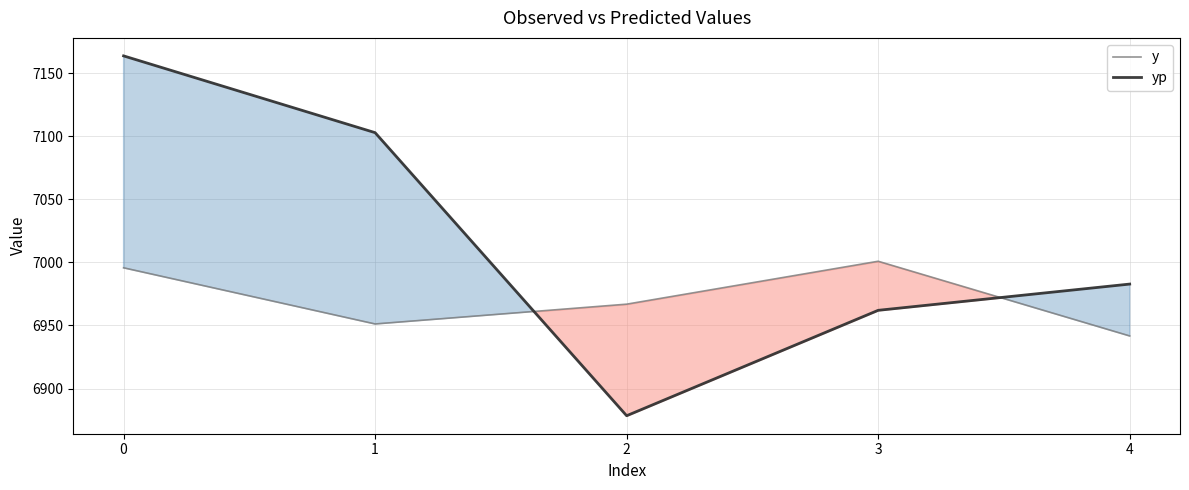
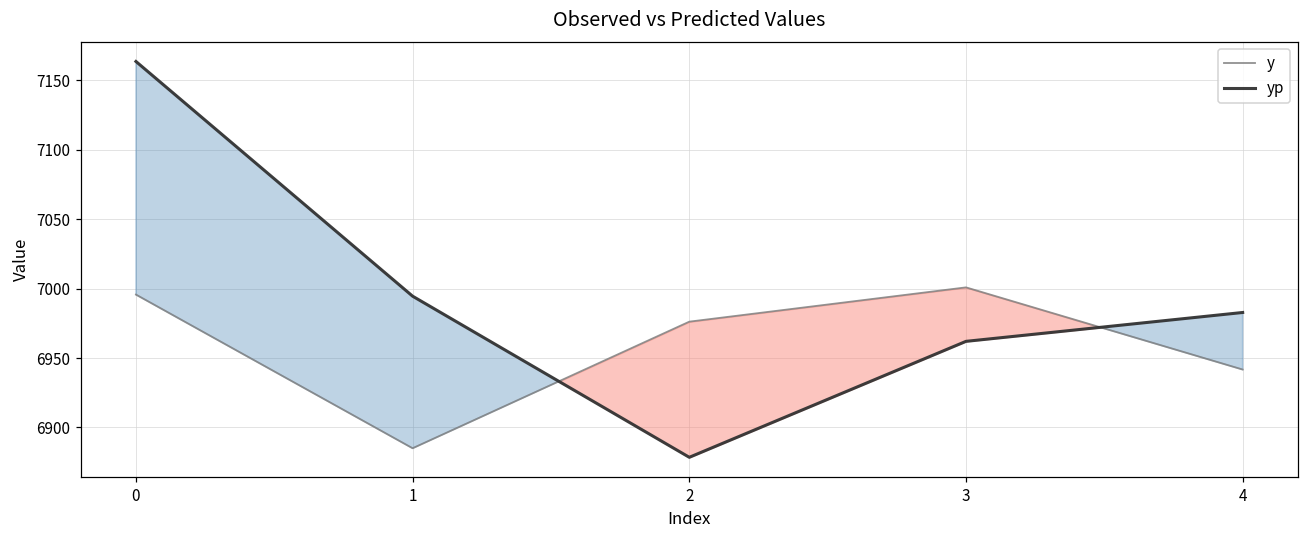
y, 1: 6951 -> 6885
yp, 1: 7103 -> 6995
y, 2: 6967 -> 6976
